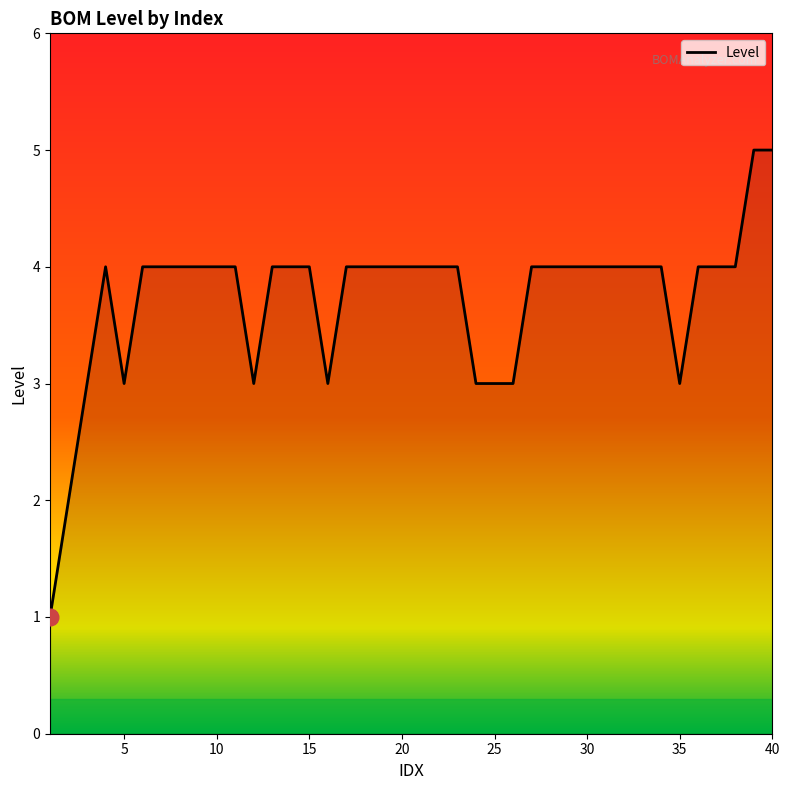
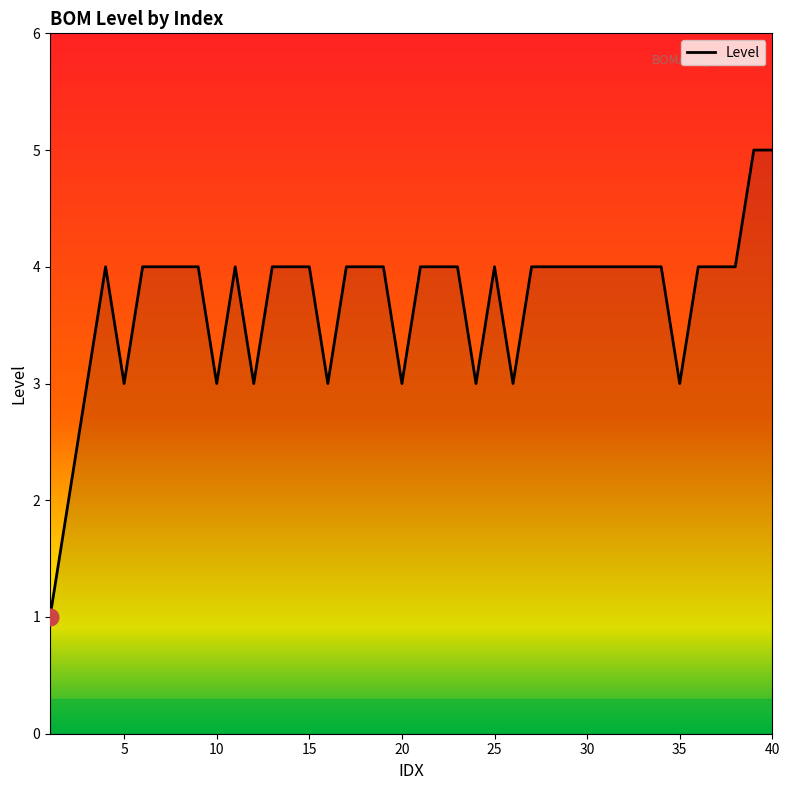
Level, 10: 4 -> 3
Level, 20: 4 -> 3
Level, 25: 3 -> 4
